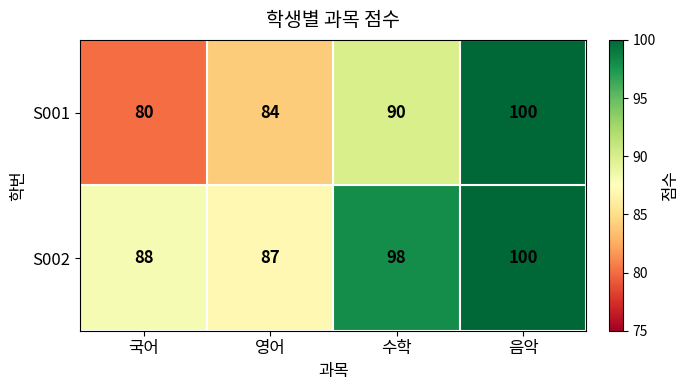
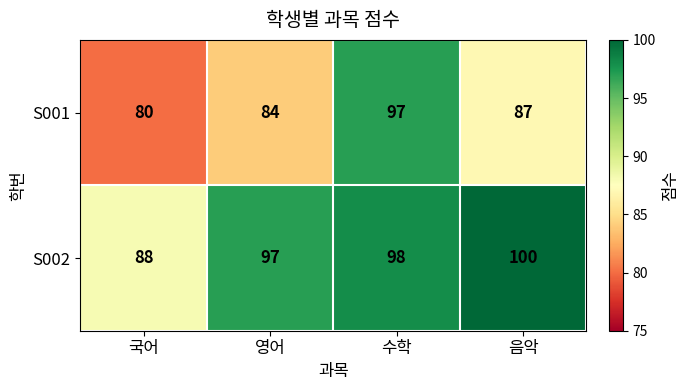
S001, 수학: 90 -> 97
S001, 음악: 100 -> 87
S002, 영어: 87 -> 97
